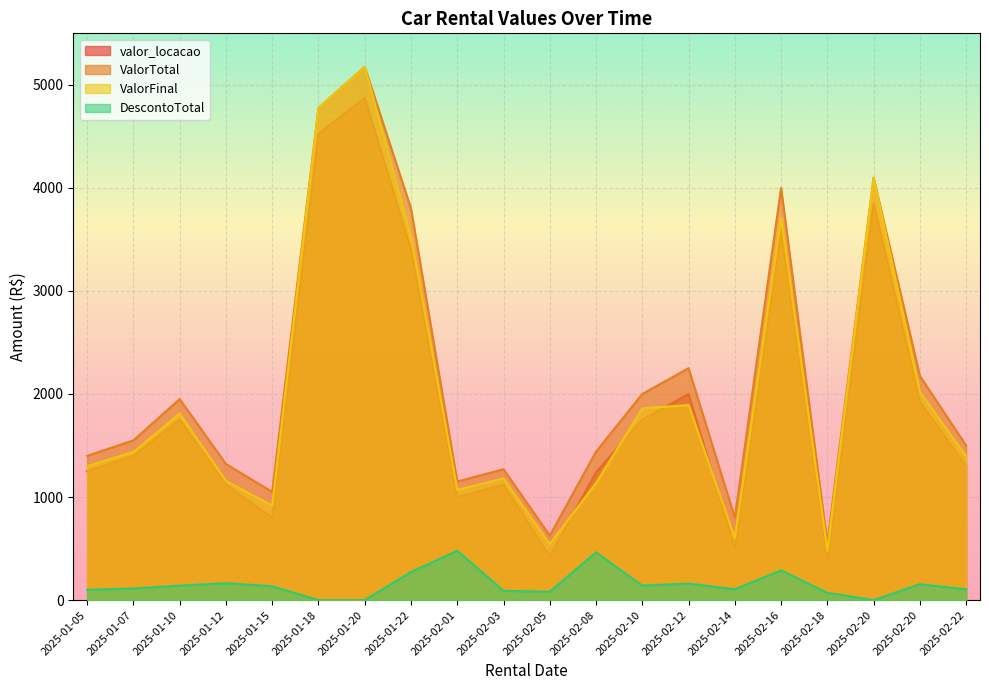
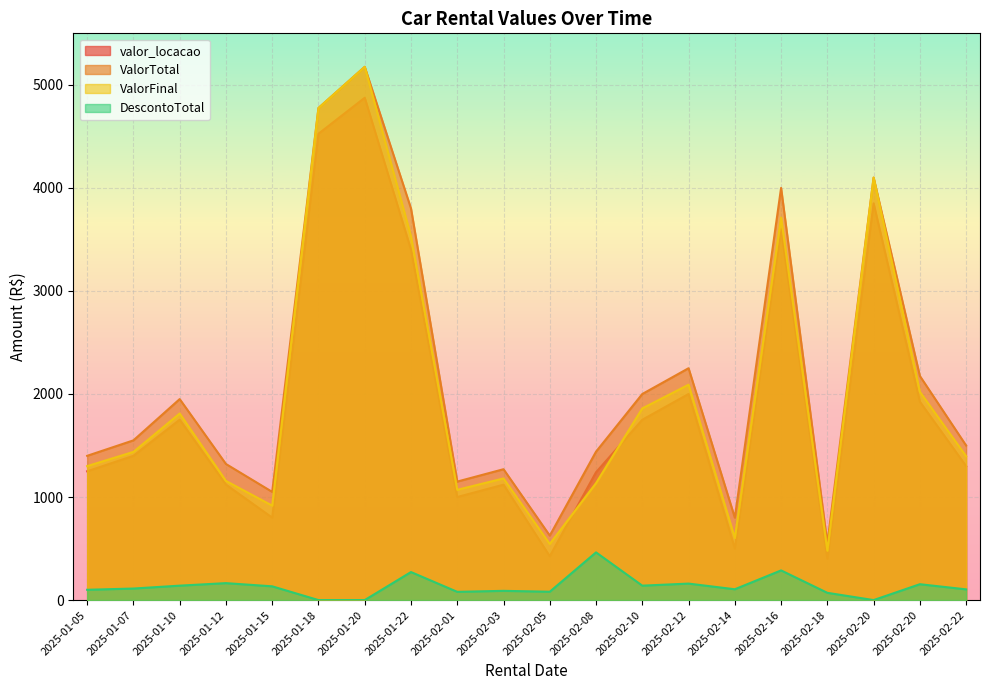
DescontoTotal, 2025-02-01: 480 -> 80
ValorFinal, 2025-02-12: 1890 -> 2090
